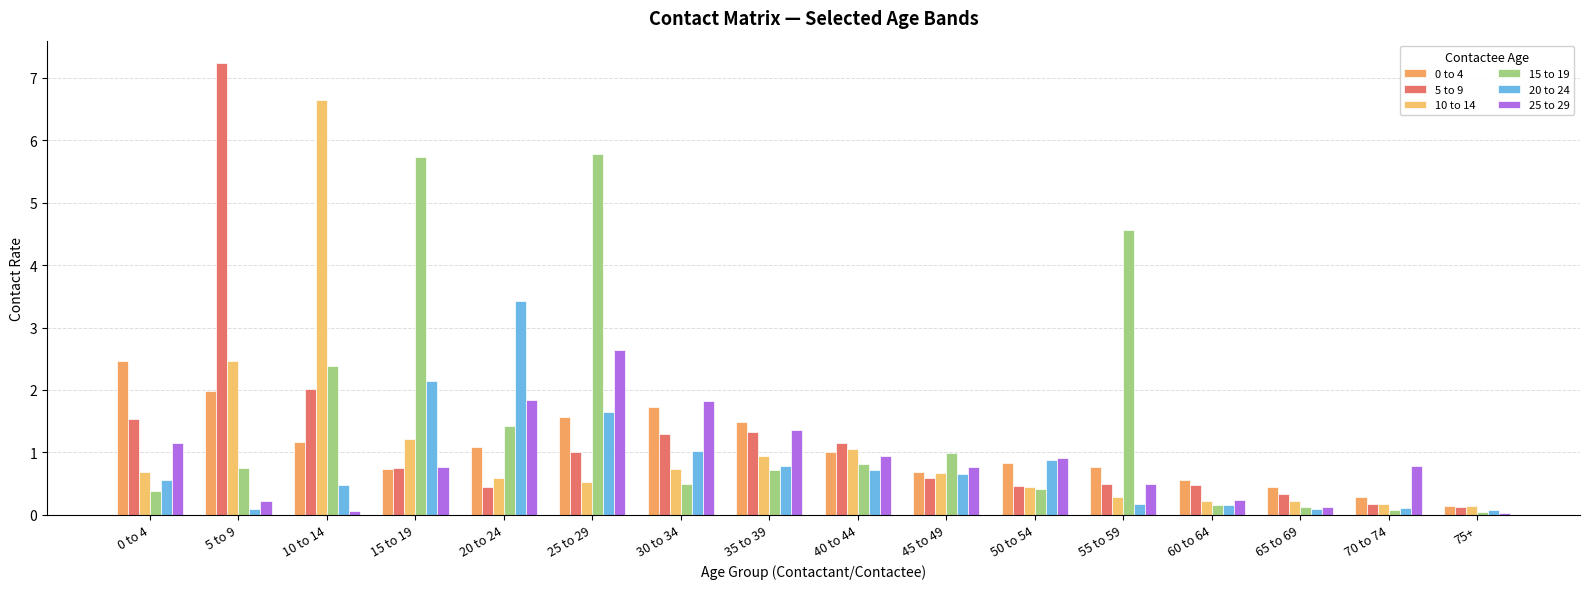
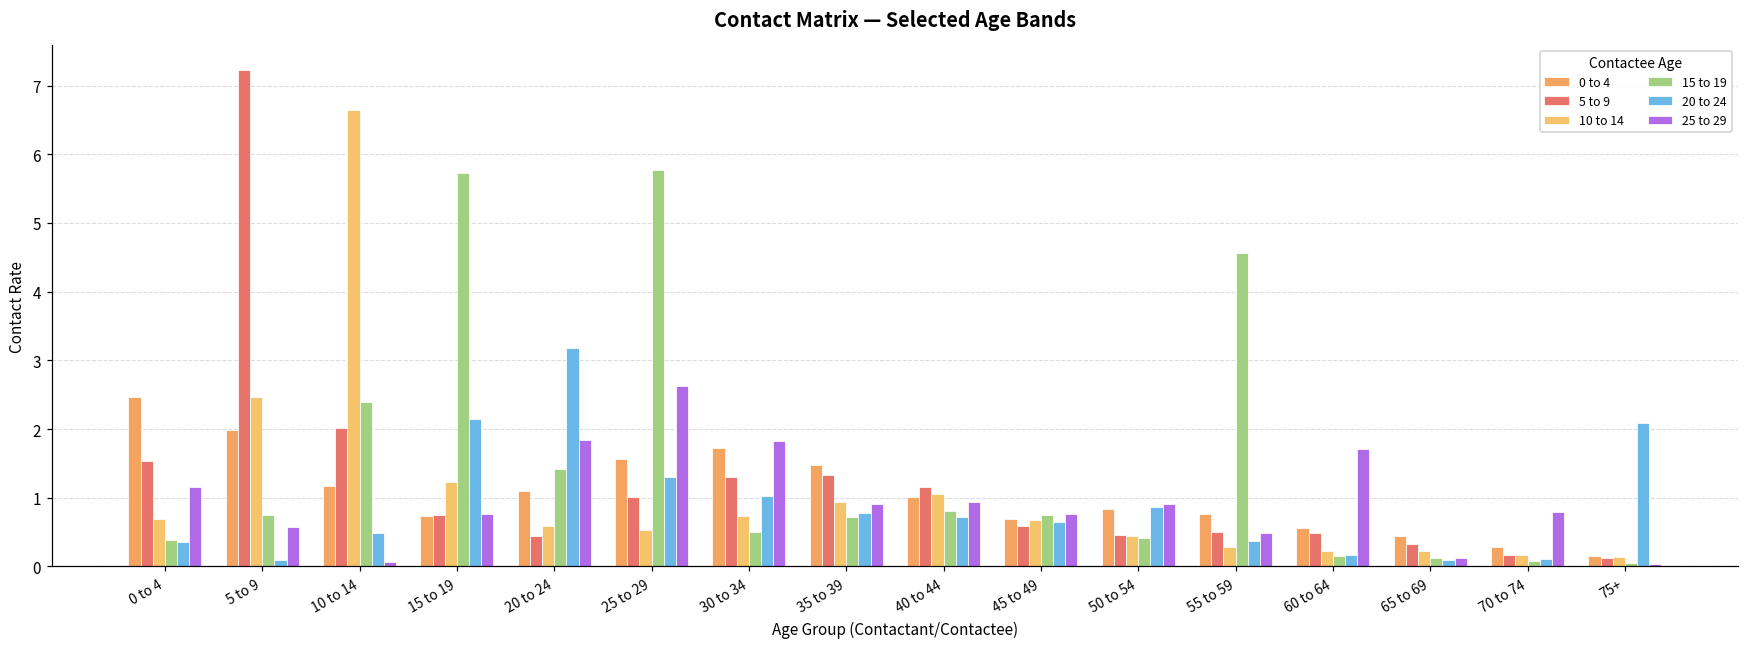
20 to 24, 0 to 4: 0.6 -> 0.3
25 to 29, 5 to 9: 0.2 -> 0.6
20 to 24, 20 to 24: 3.4 -> 3.2
20 to 24, 25 to 29: 1.6 -> 1.3
25 to 29, 35 to 39: 1.4 -> 0.9
15 to 19, 45 to 49: 1.0 -> 0.7
20 to 24, 55 to 59: 0.2 -> 0.4
25 to 29, 60 to 64: 0.2 -> 1.7
20 to 24, 75+: 0.1 -> 2.1
